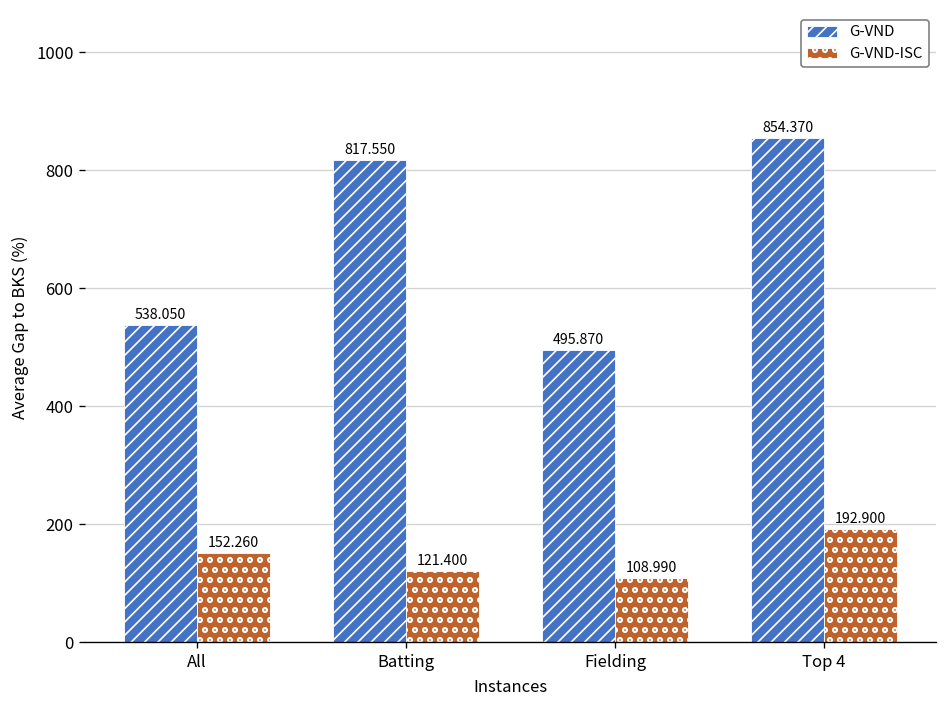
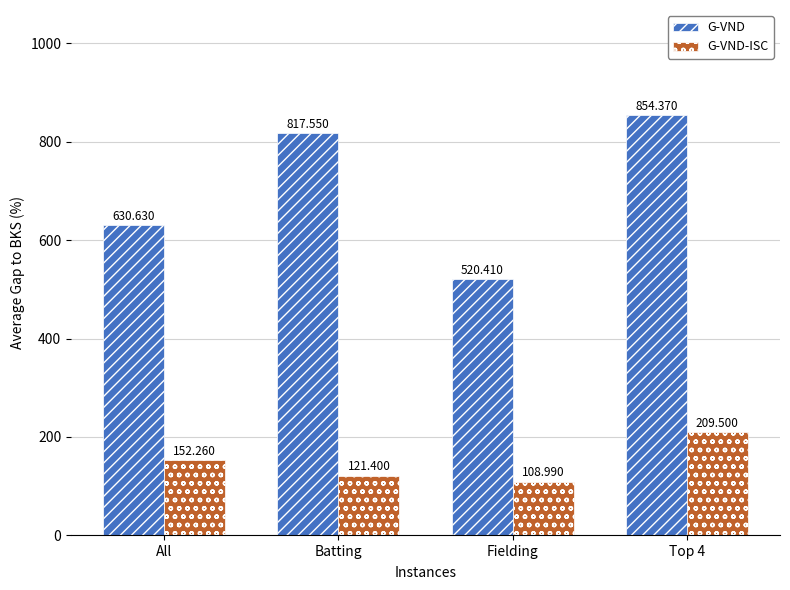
G-VND, All: 538.050 -> 630.630
G-VND, Fielding: 495.870 -> 520.410
G-VND-ISC, Top 4: 192.900 -> 209.500
